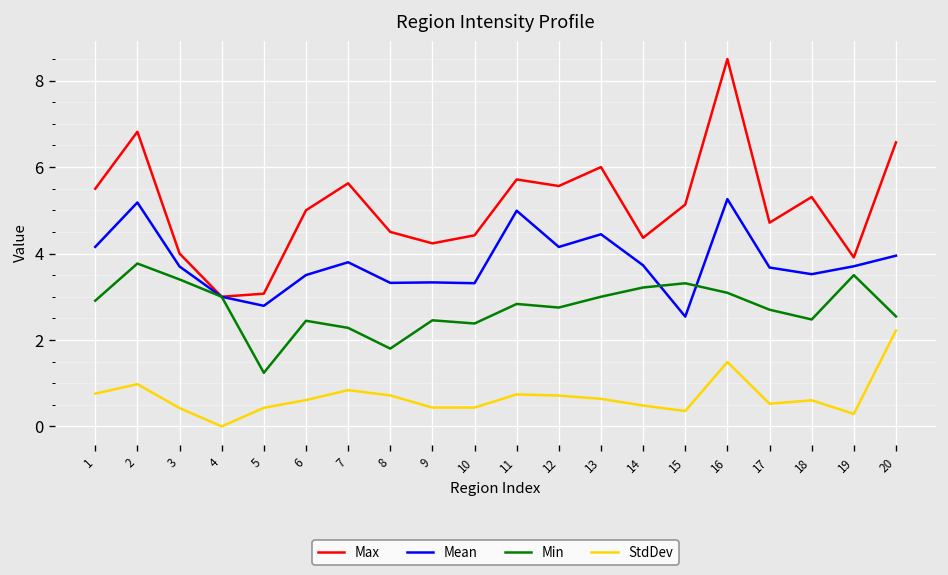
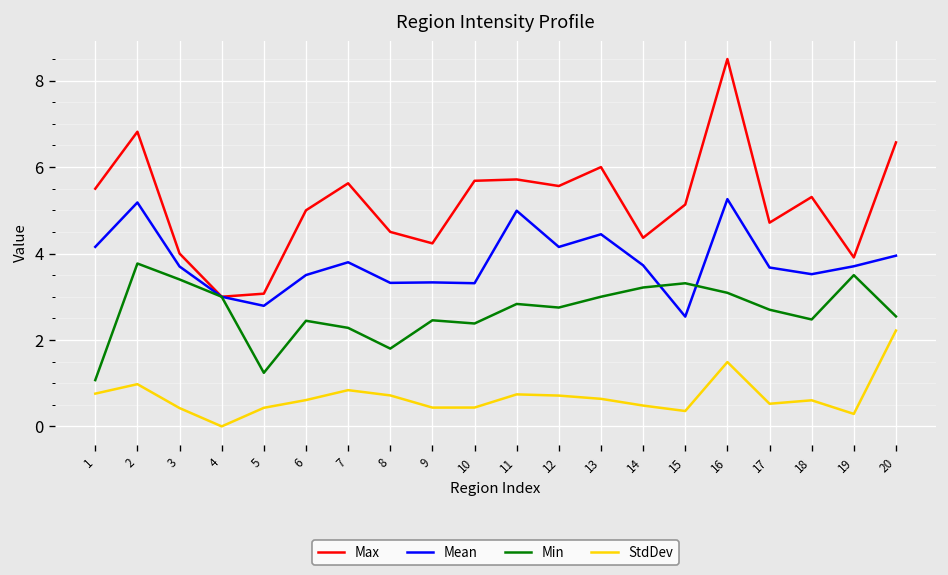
Min, 1: 2.9 -> 1.1
Max, 10: 4.4 -> 5.7
